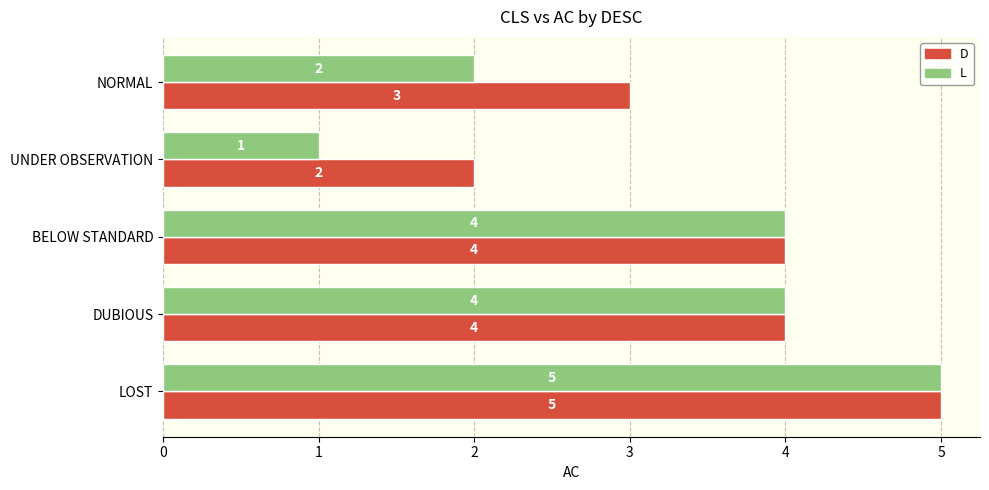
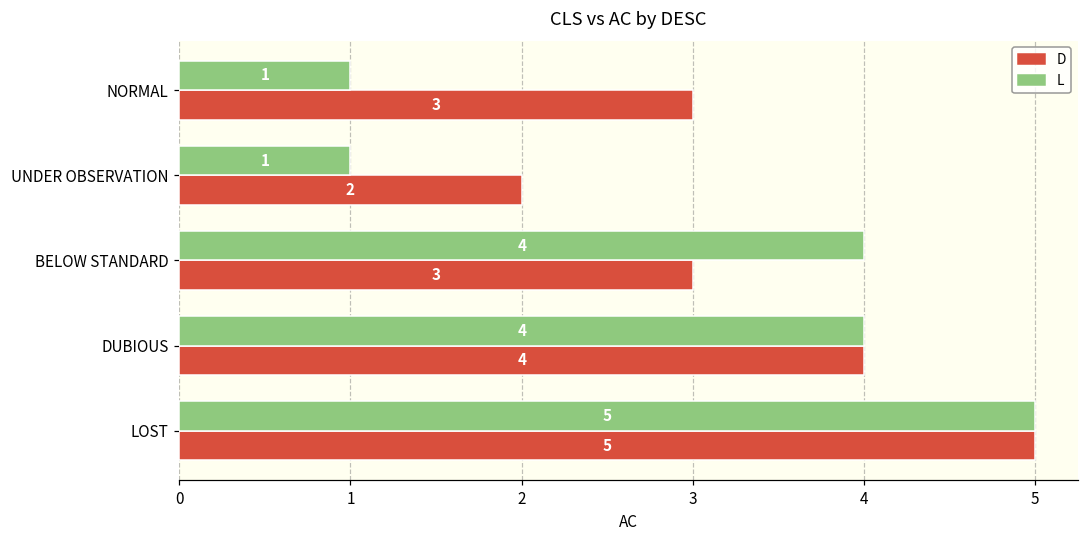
L, NORMAL: 2 -> 1
D, BELOW STANDARD: 4 -> 3
